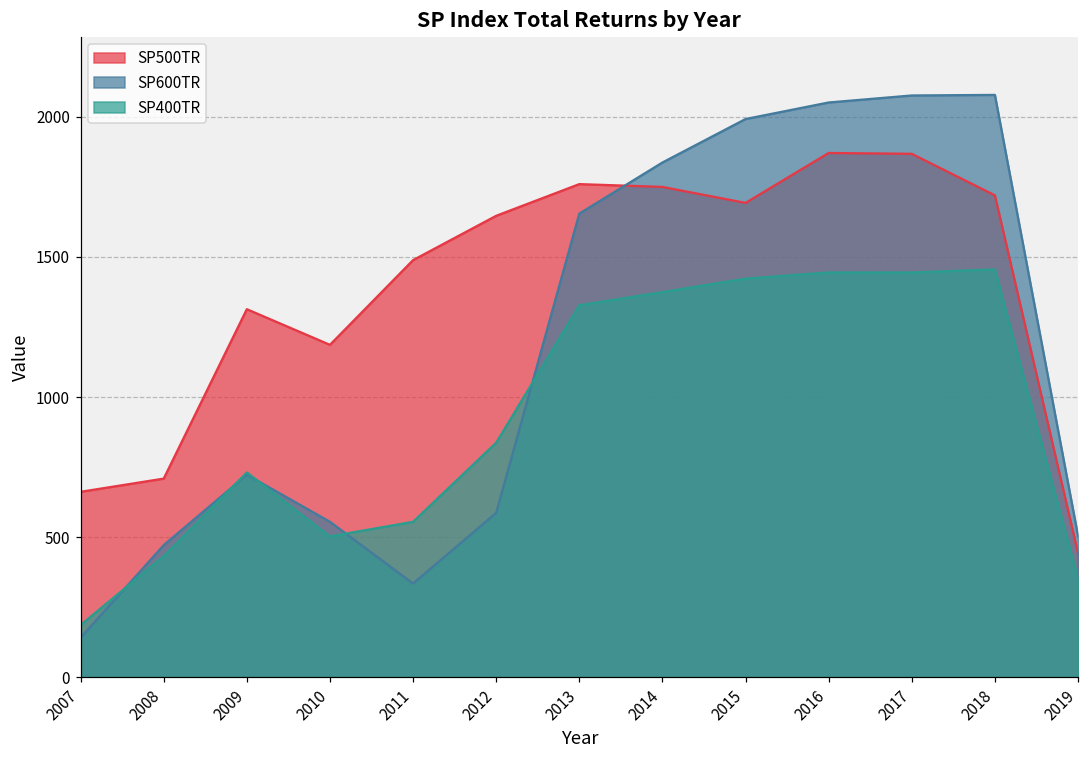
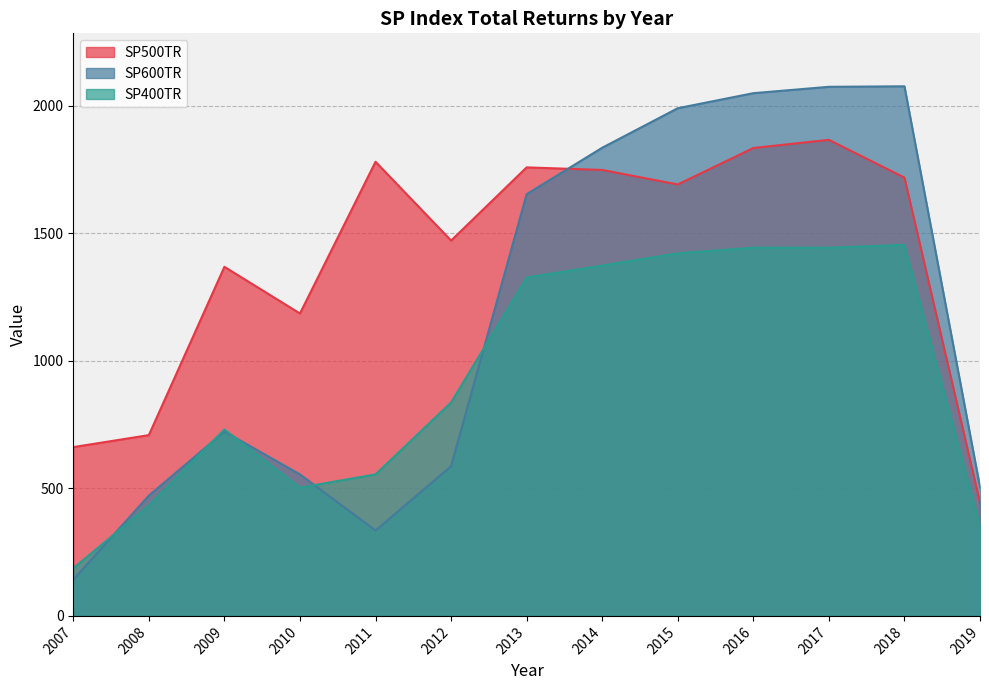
SP500TR, 2009: 1310 -> 1370
SP500TR, 2011: 1490 -> 1780
SP500TR, 2012: 1650 -> 1470
SP500TR, 2016: 1870 -> 1840
